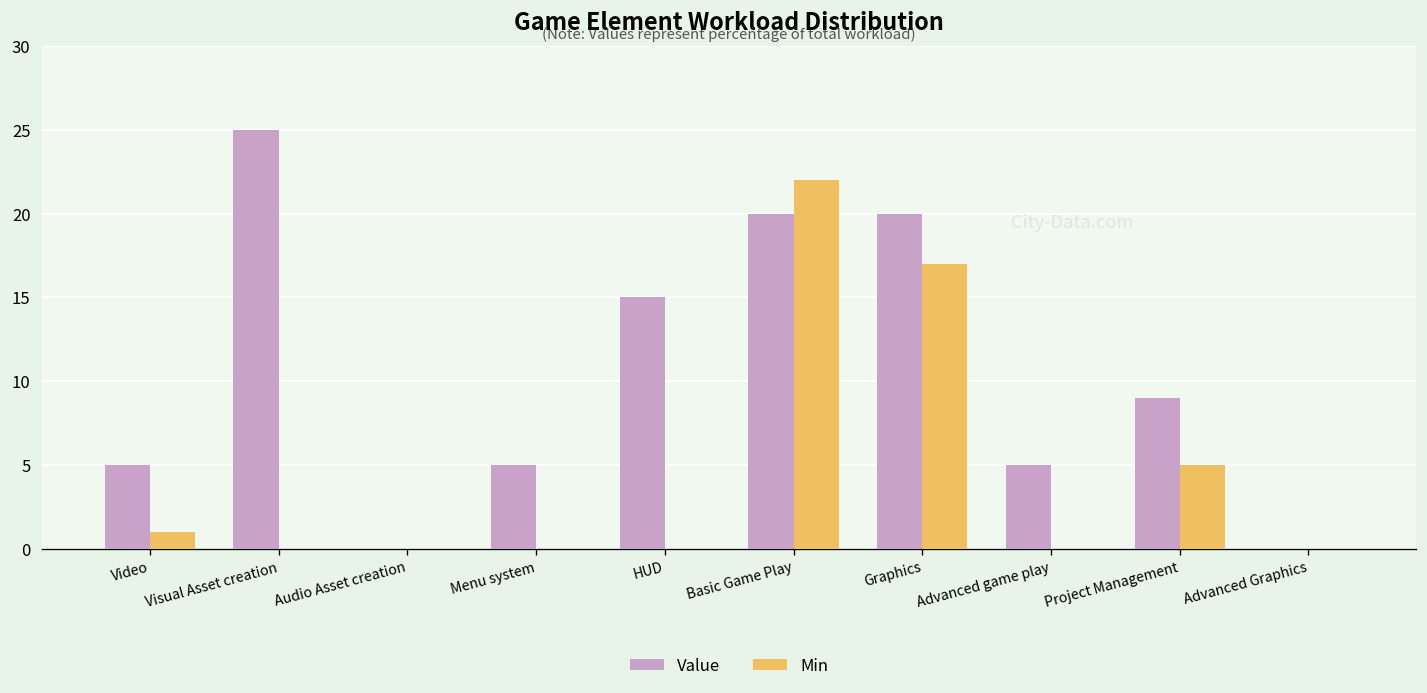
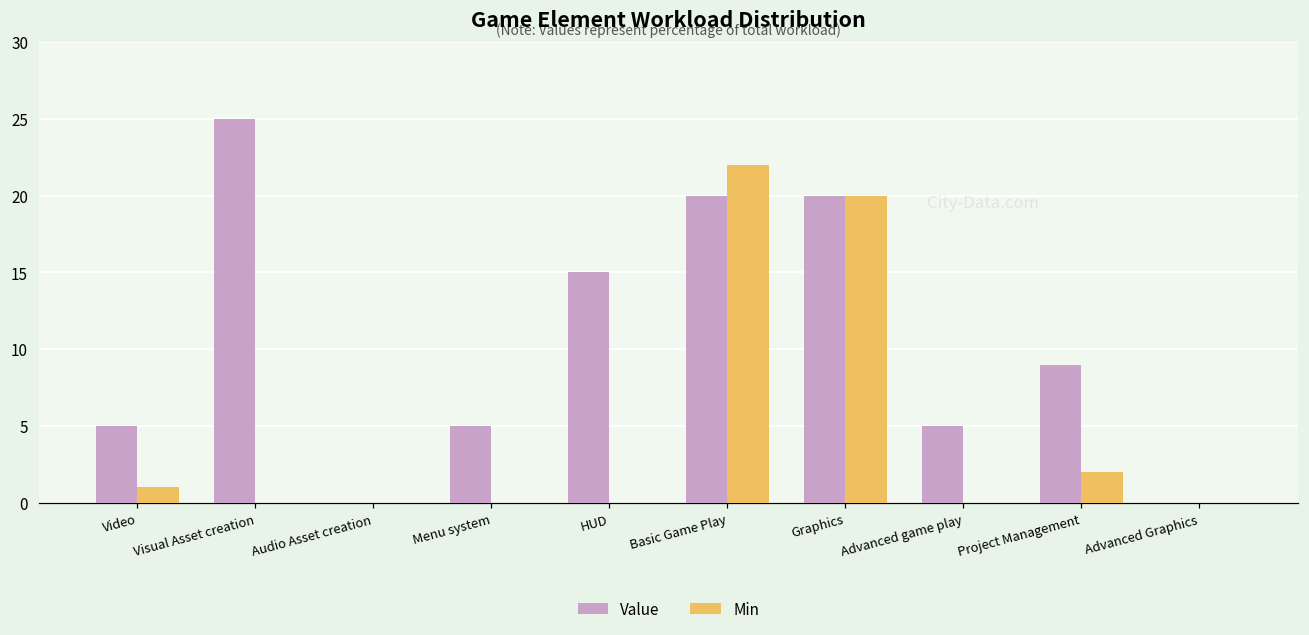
Min, Graphics: 17 -> 20
Min, Project Management: 5 -> 2
